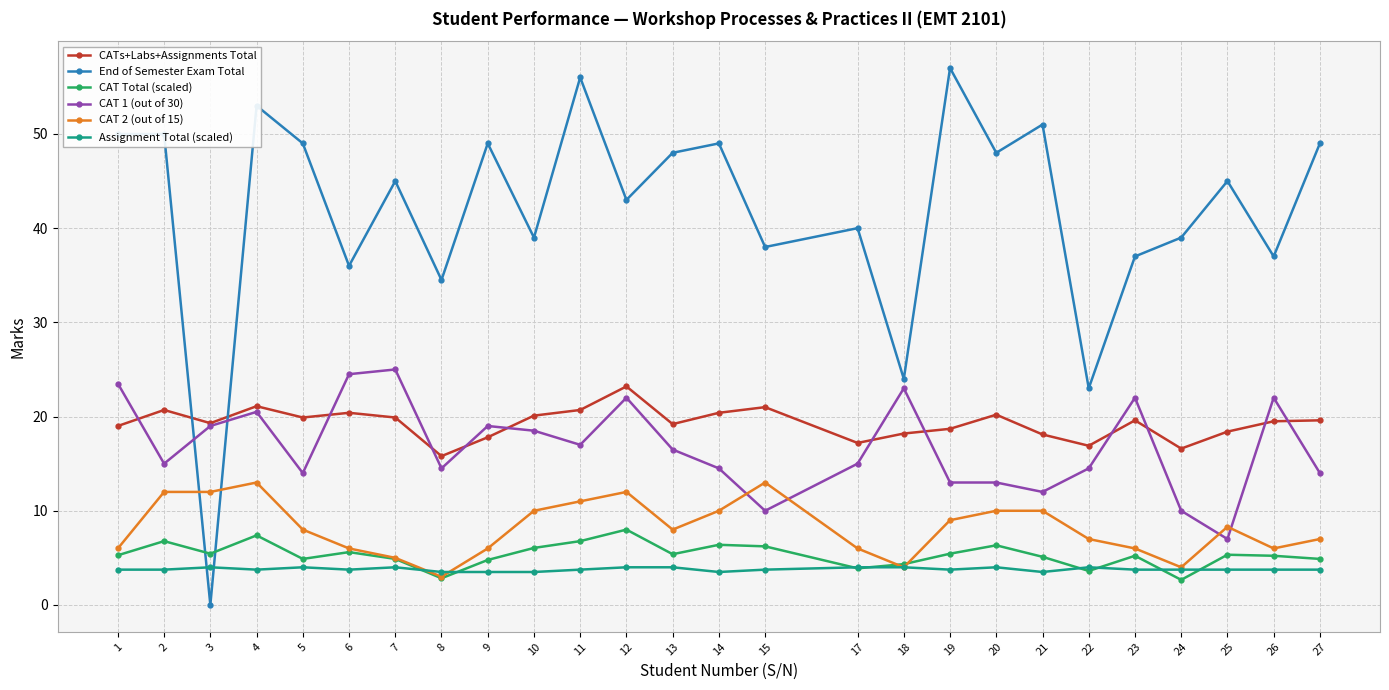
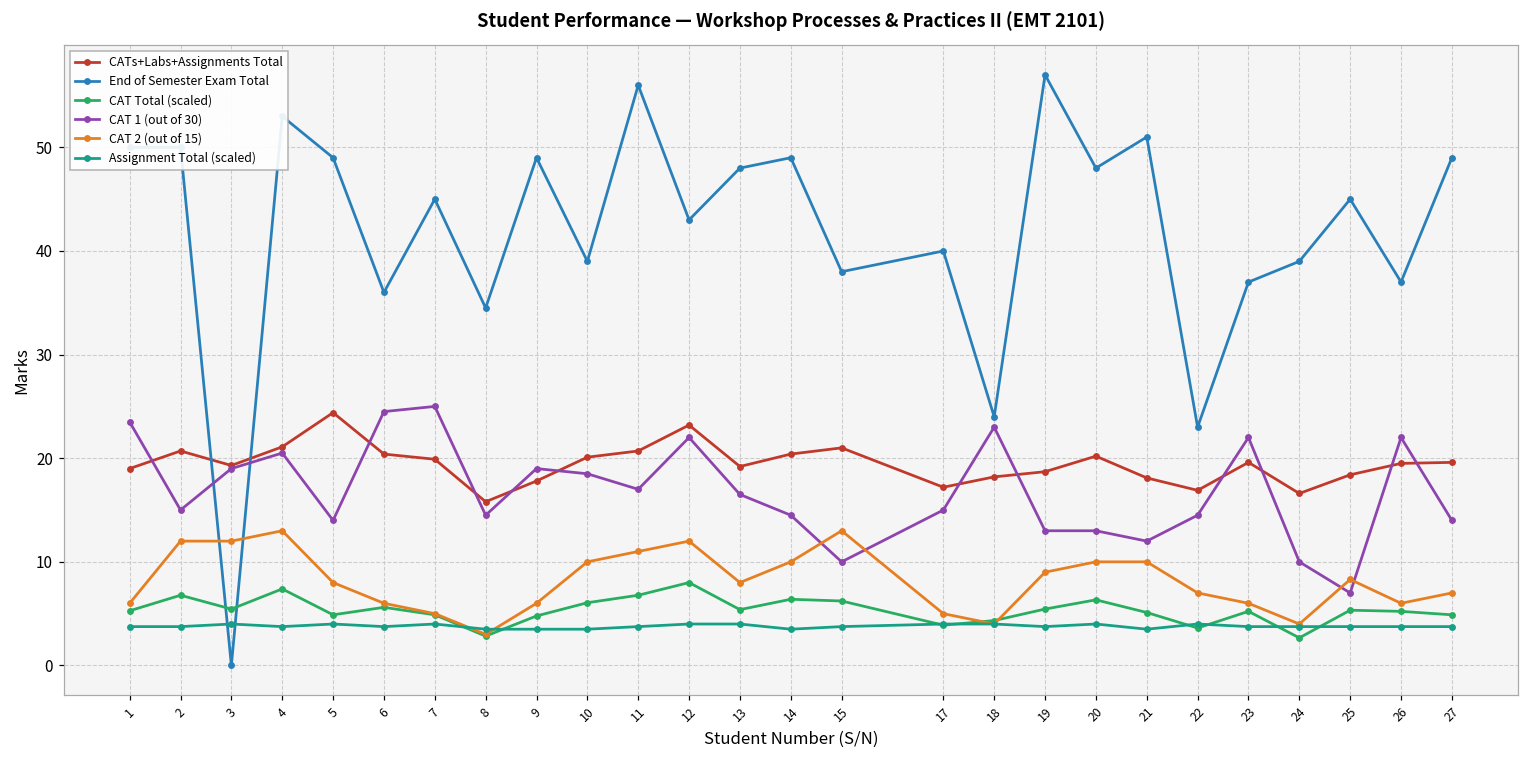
CATs+Labs+Assignments Total, 5: 20 -> 24
CAT 2 (out of 15), 17: 6 -> 5
